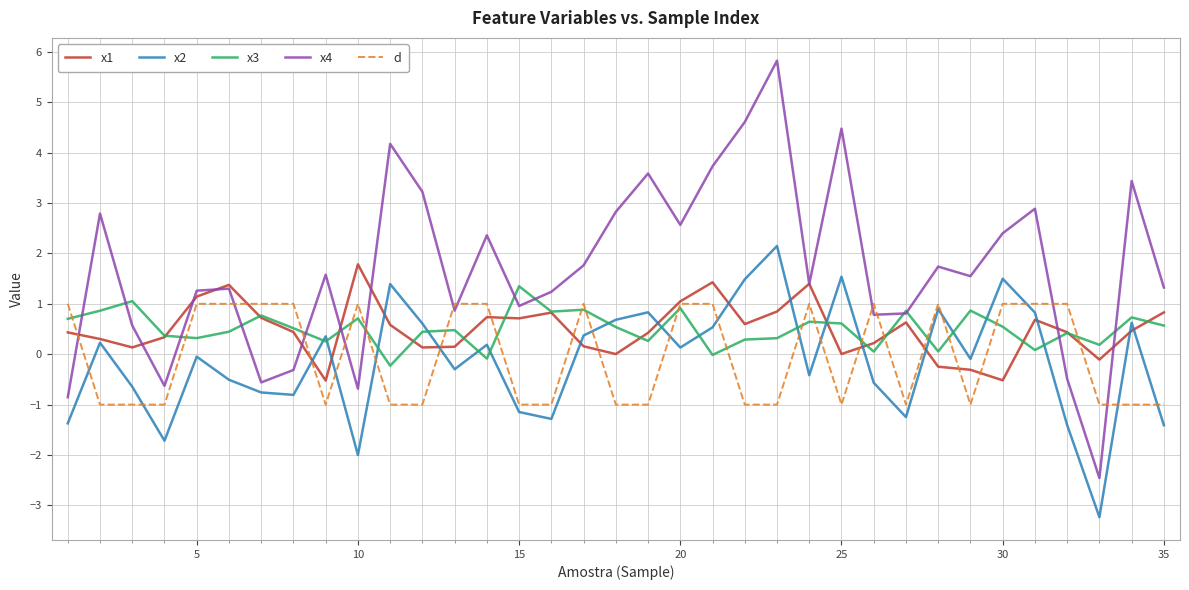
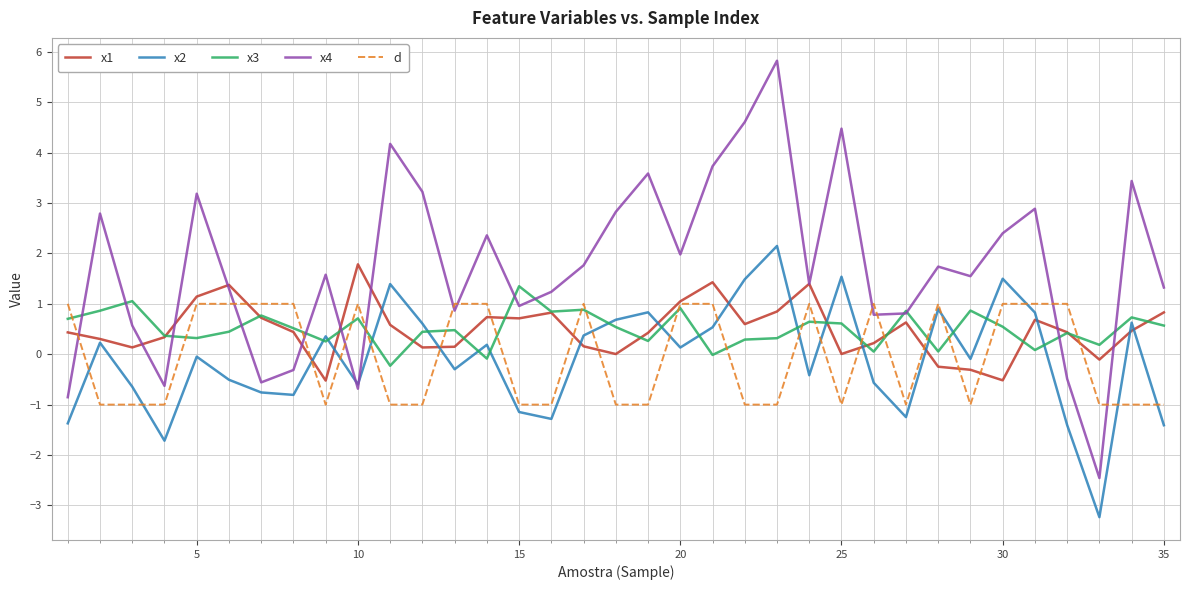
x4, 5: 1.3 -> 3.2
x2, 10: -2.0 -> -0.6
x4, 20: 2.6 -> 2.0
